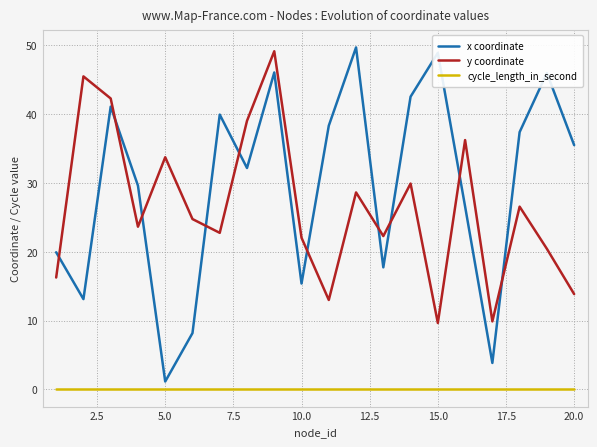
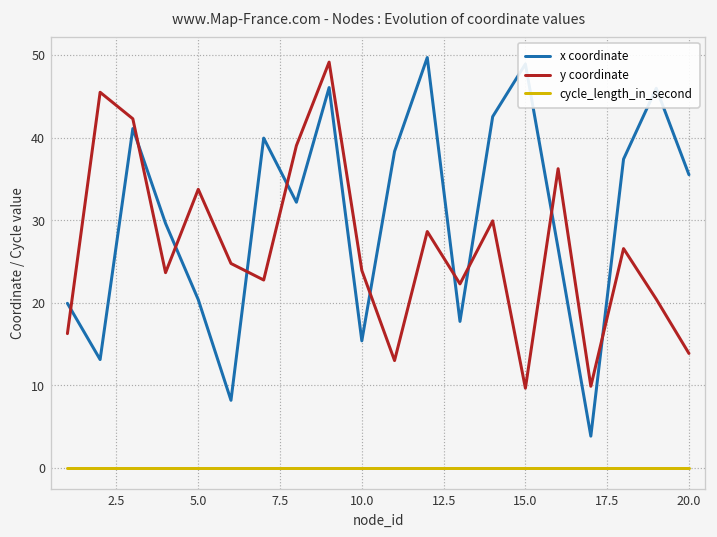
x coordinate, 5.0: 1 -> 20
y coordinate, 10.0: 22 -> 24
